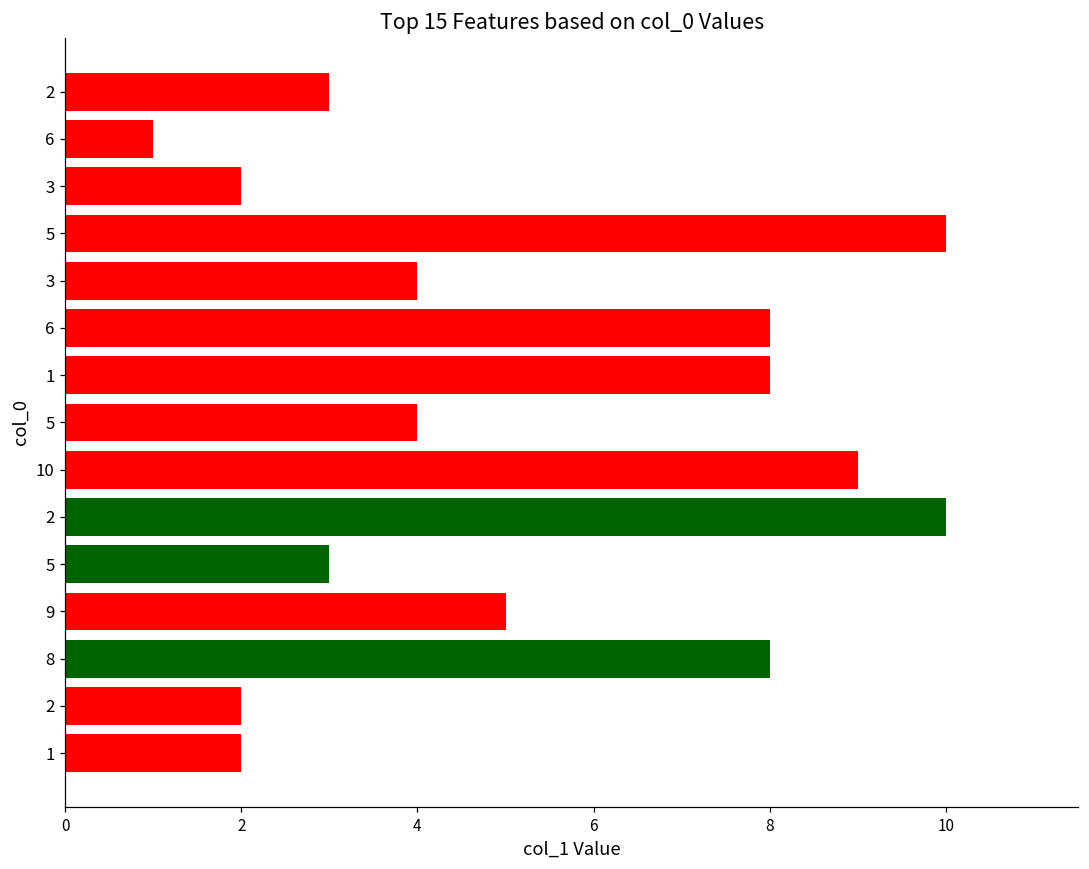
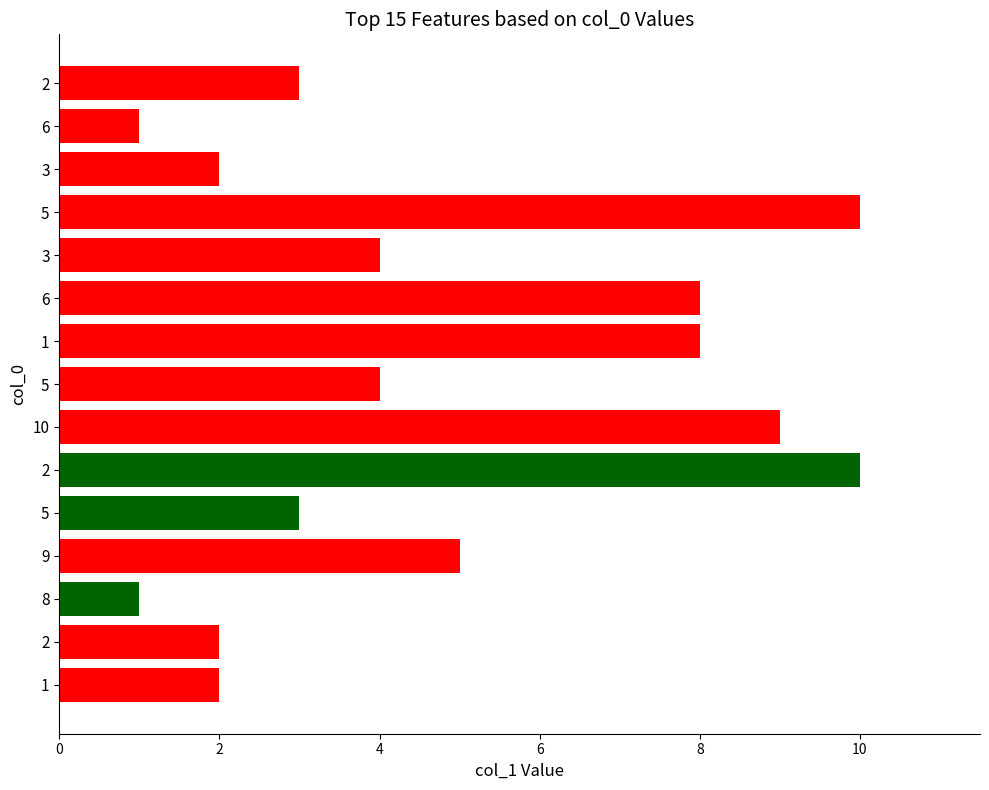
8: 8 -> 1
